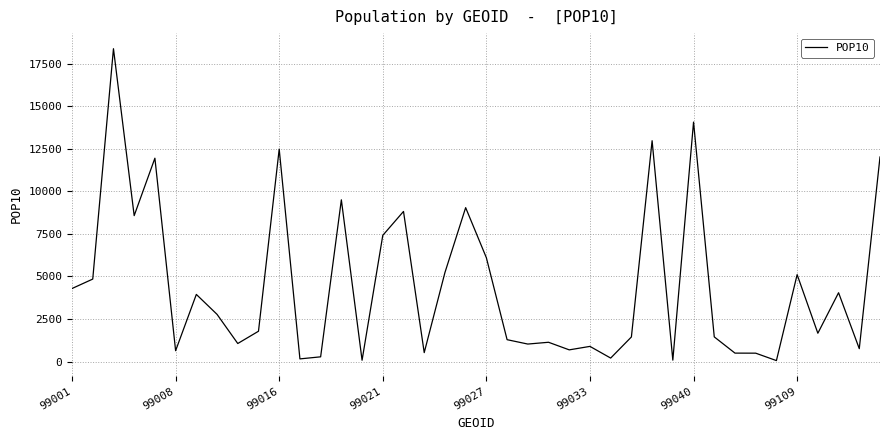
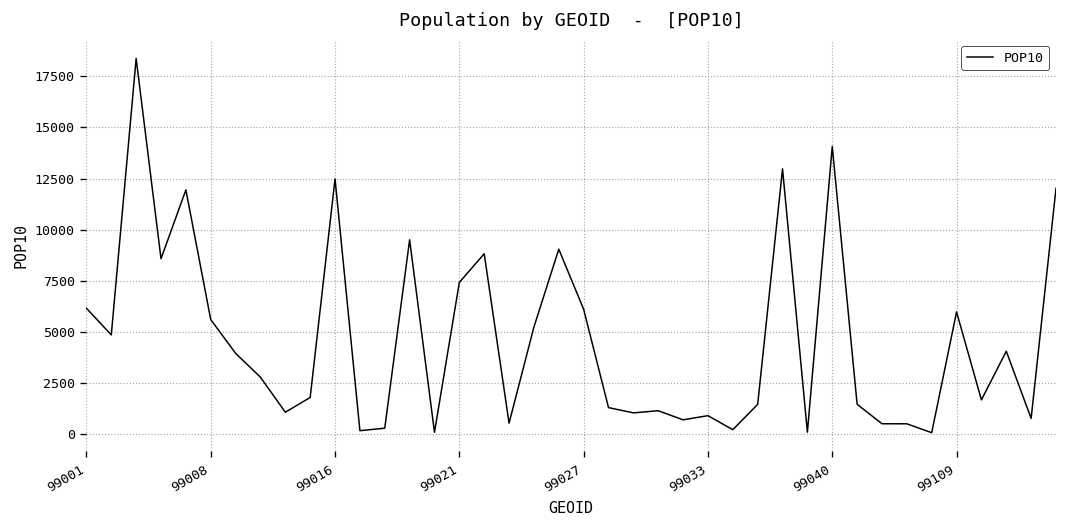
99001: 4300 -> 6200
99008: 600 -> 5600
99109: 5100 -> 6000
